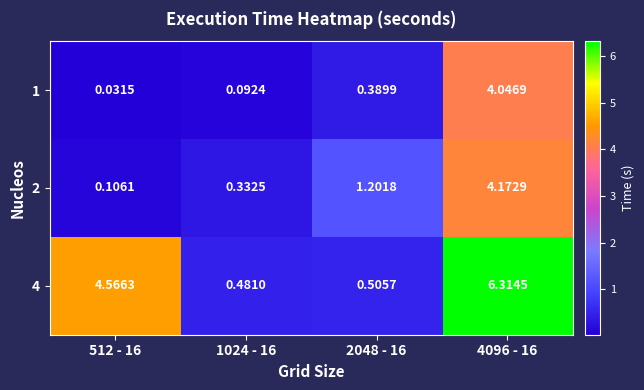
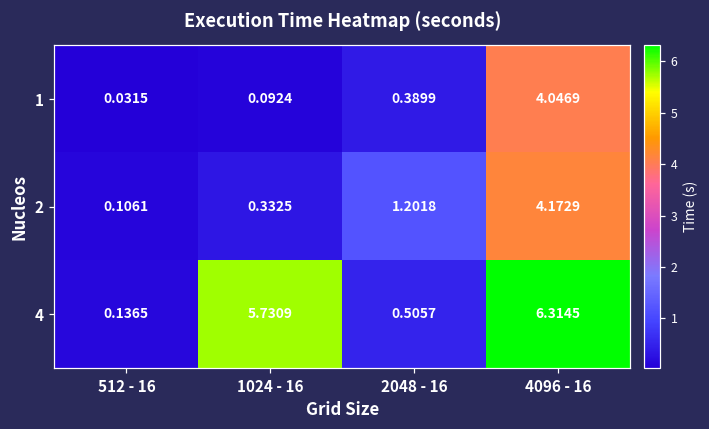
4, 512 - 16: 4.5663 -> 0.1365
4, 1024 - 16: 0.4810 -> 5.7309
